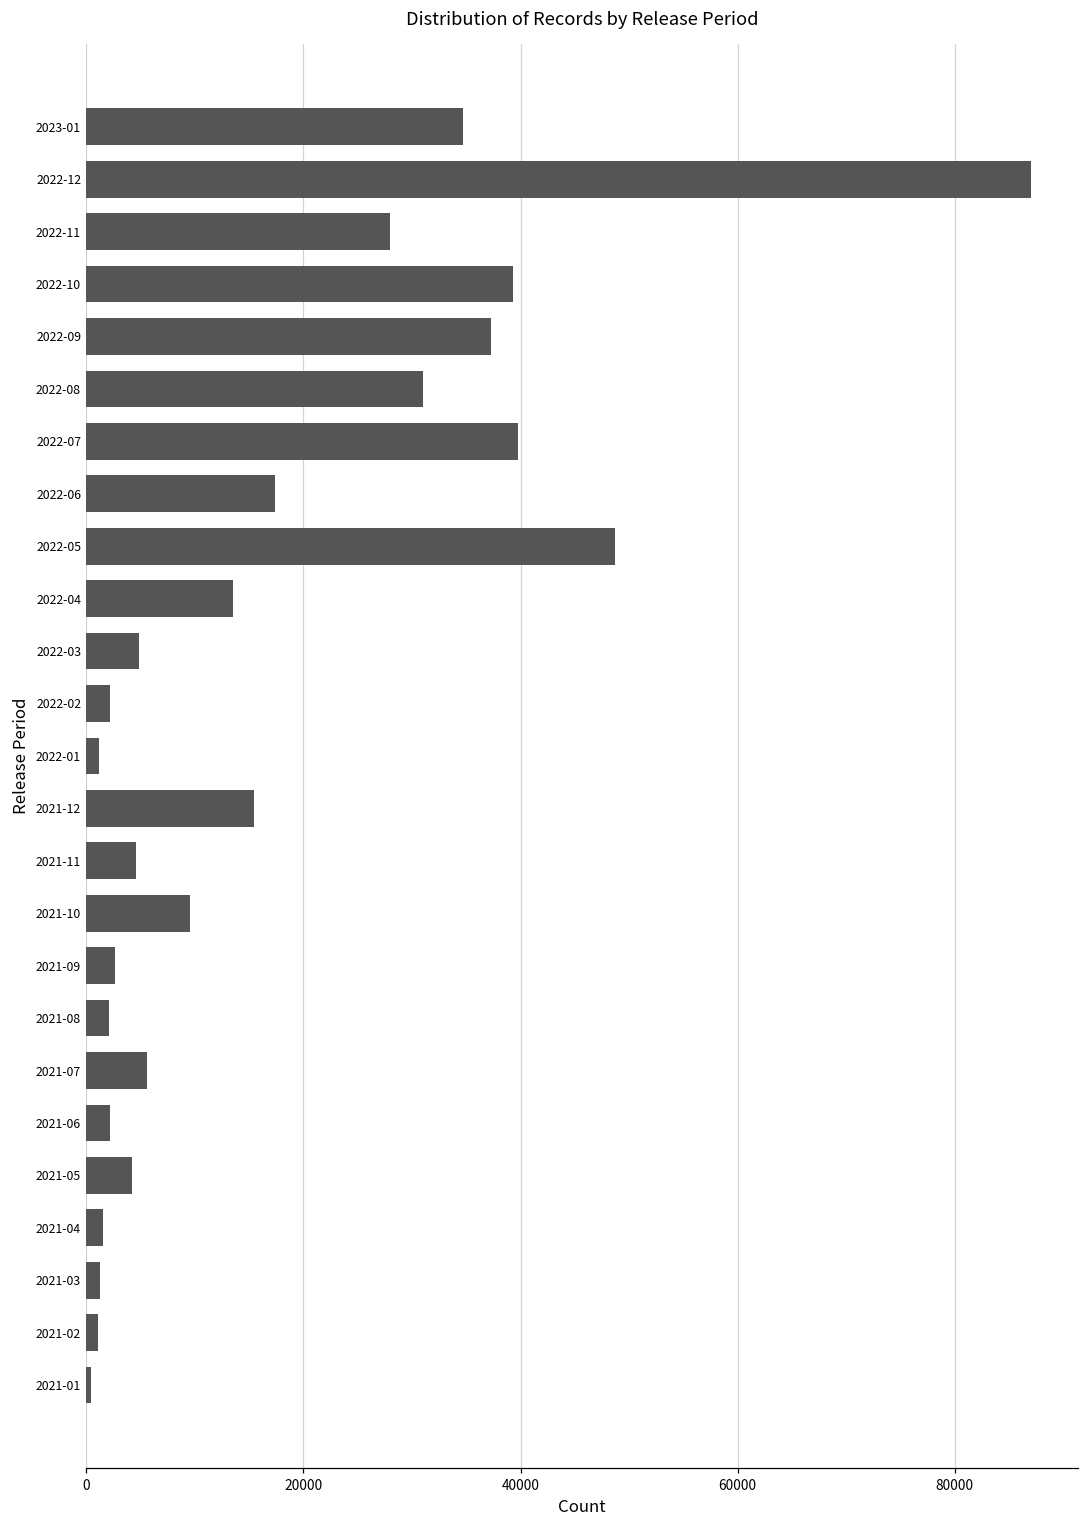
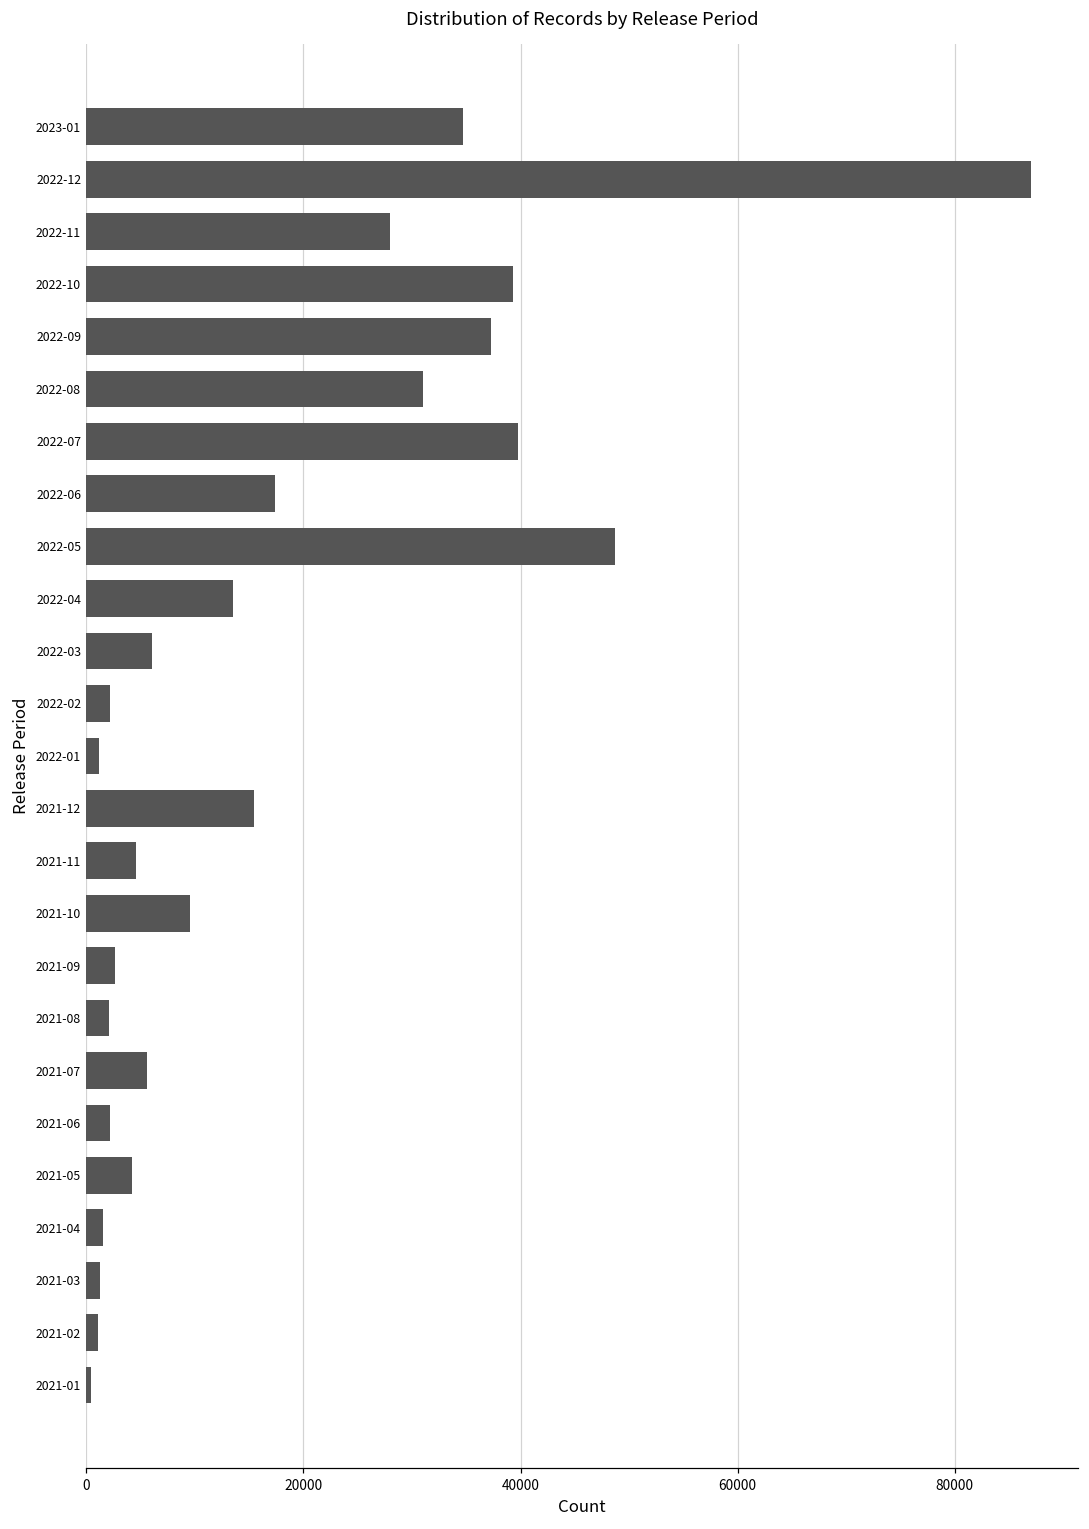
2022-03: 5000 -> 6000
